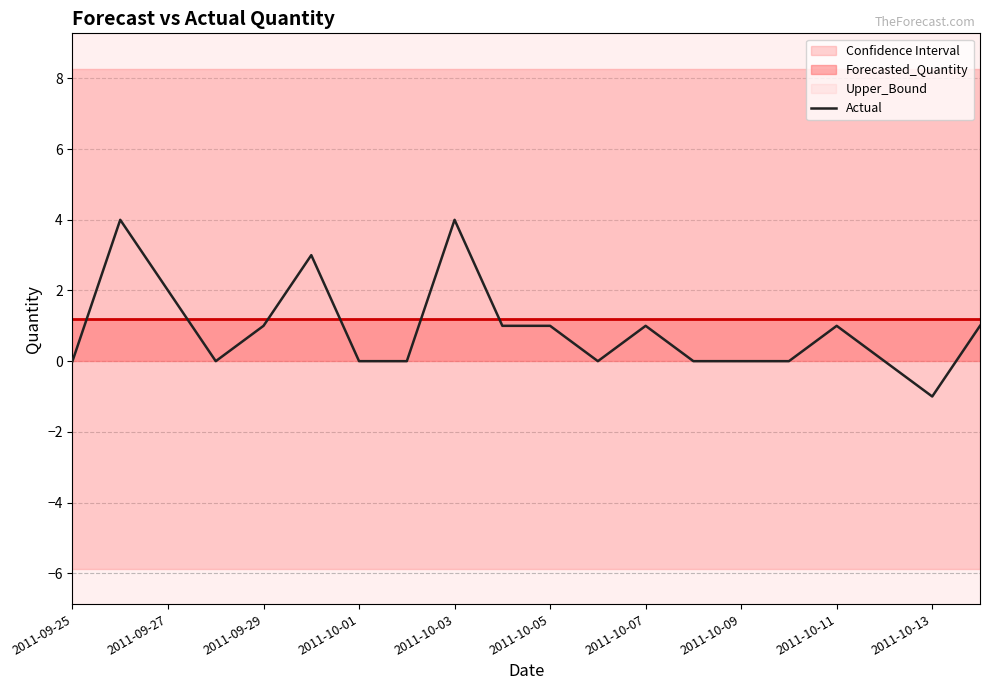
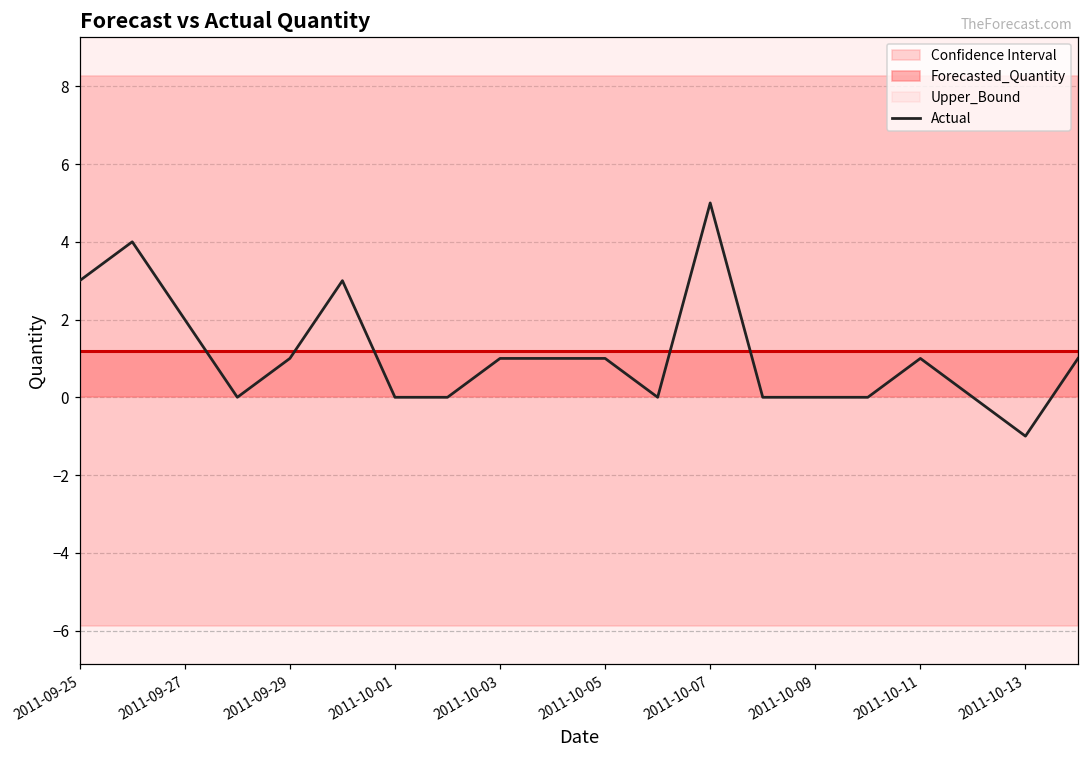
Actual, 2011-09-25: 0 -> 3
Actual, 2011-10-03: 4 -> 1
Actual, 2011-10-07: 1 -> 5
